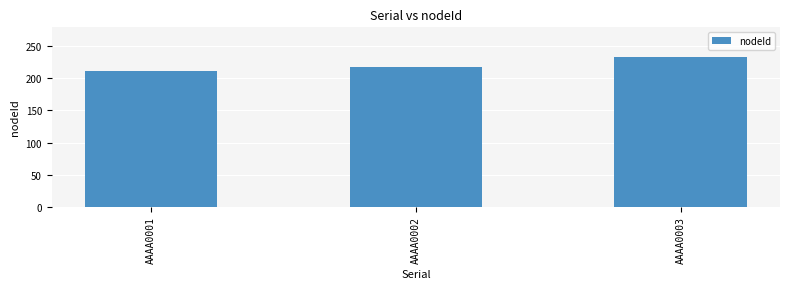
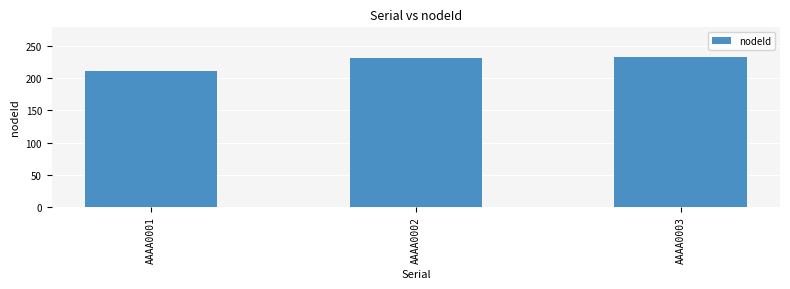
AAAA0002: 220 -> 230
